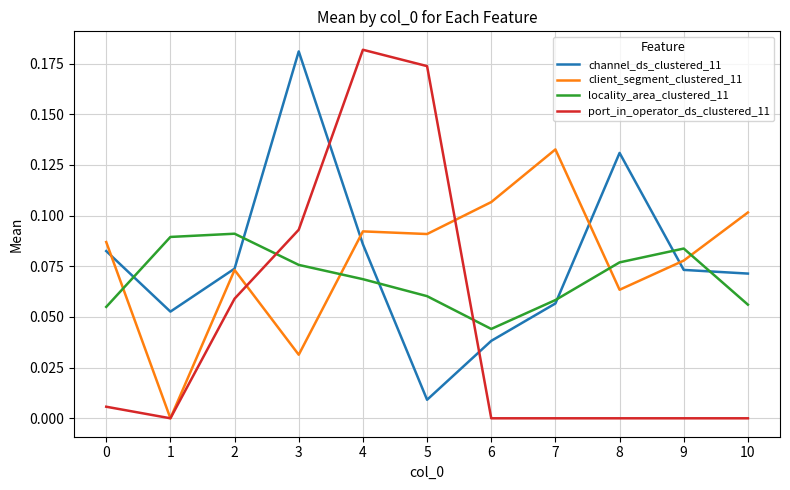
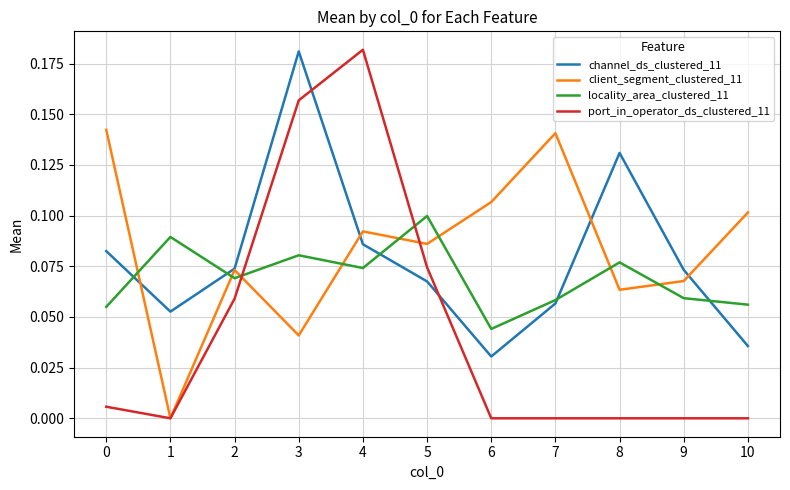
client_segment_clustered_11, 0: 0.087 -> 0.142
locality_area_clustered_11, 2: 0.091 -> 0.069
client_segment_clustered_11, 3: 0.031 -> 0.041
locality_area_clustered_11, 3: 0.076 -> 0.080
port_in_operator_ds_clustered_11, 3: 0.093 -> 0.157
locality_area_clustered_11, 4: 0.069 -> 0.074
channel_ds_clustered_11, 5: 0.009 -> 0.068
client_segment_clustered_11, 5: 0.091 -> 0.086
locality_area_clustered_11, 5: 0.060 -> 0.100
port_in_operator_ds_clustered_11, 5: 0.174 -> 0.074
channel_ds_clustered_11, 6: 0.038 -> 0.030
client_segment_clustered_11, 7: 0.133 -> 0.141
client_segment_clustered_11, 9: 0.078 -> 0.068
locality_area_clustered_11, 9: 0.084 -> 0.059
channel_ds_clustered_11, 10: 0.071 -> 0.036
